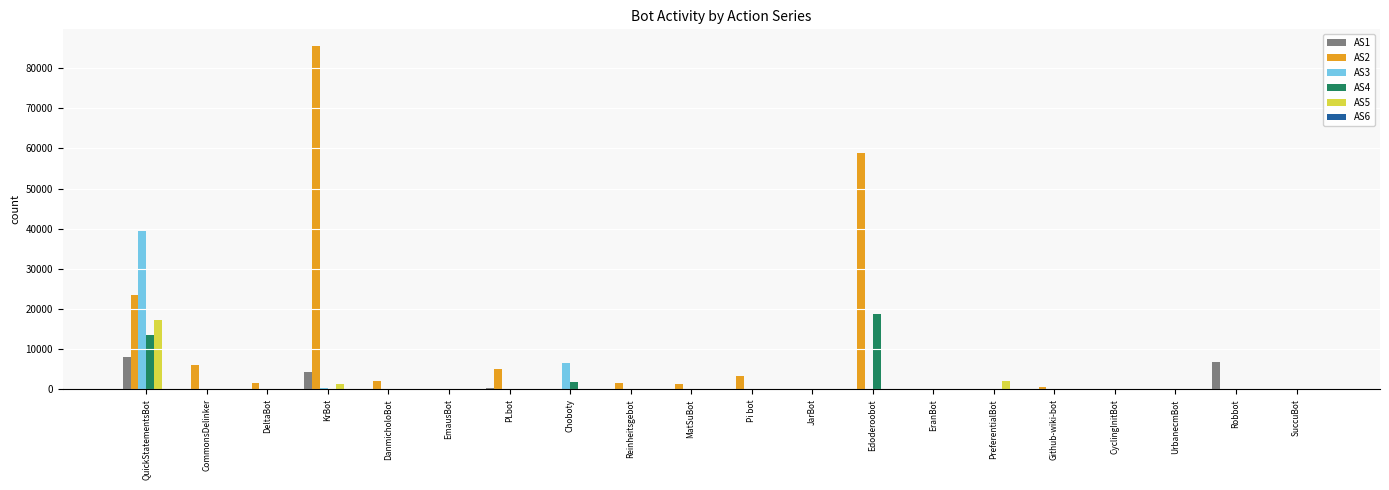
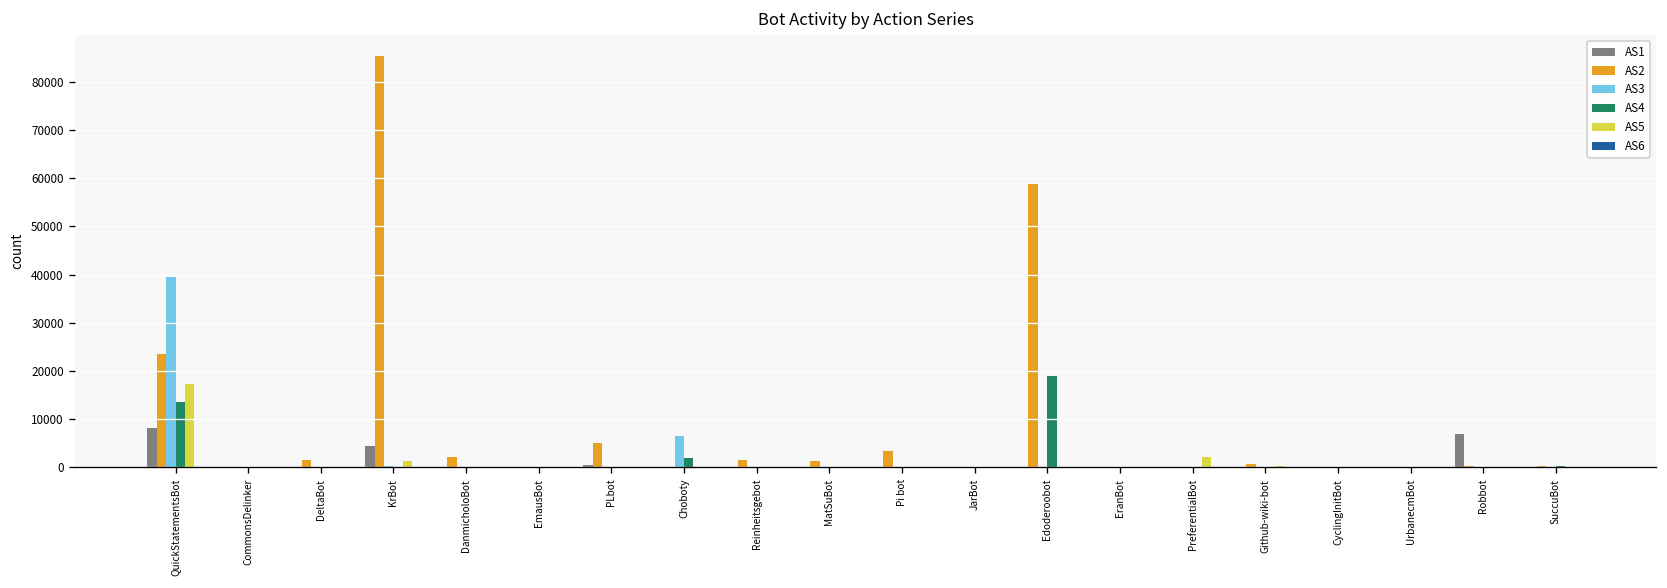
AS2, CommonsDelinker: 6000 -> 0
